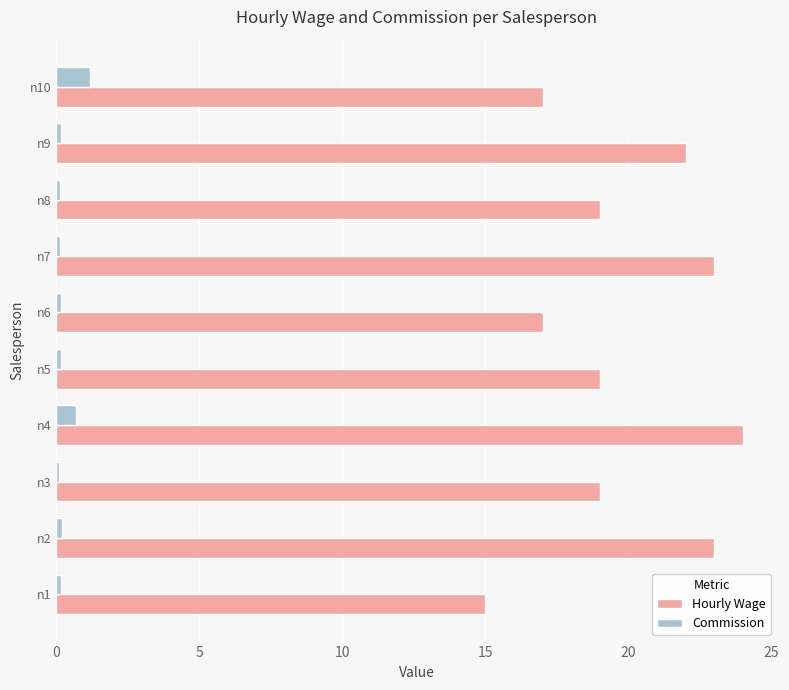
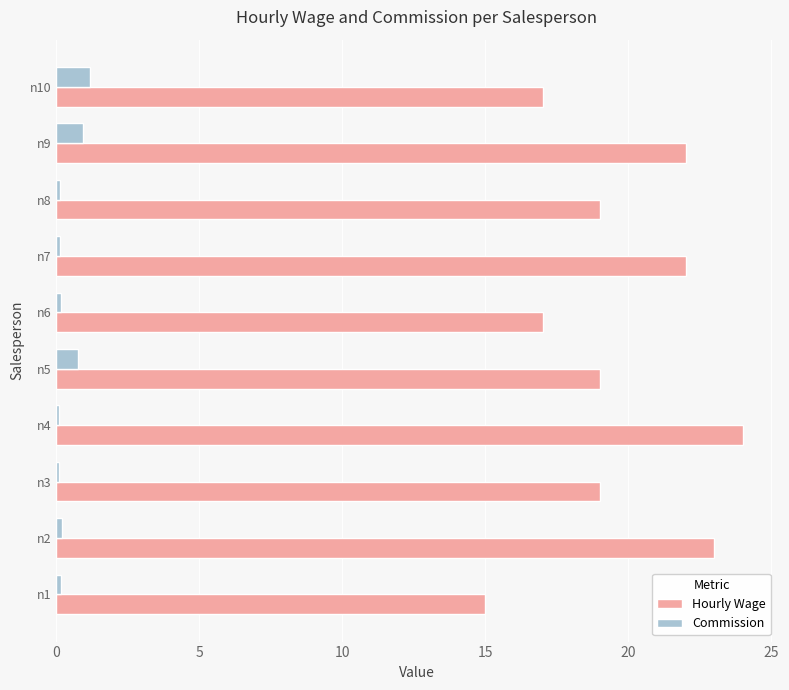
Commission, n9: 0.2 -> 1.0
Hourly Wage, n7: 23 -> 22
Commission, n5: 0.2 -> 0.8
Commission, n4: 0.7 -> 0.1
